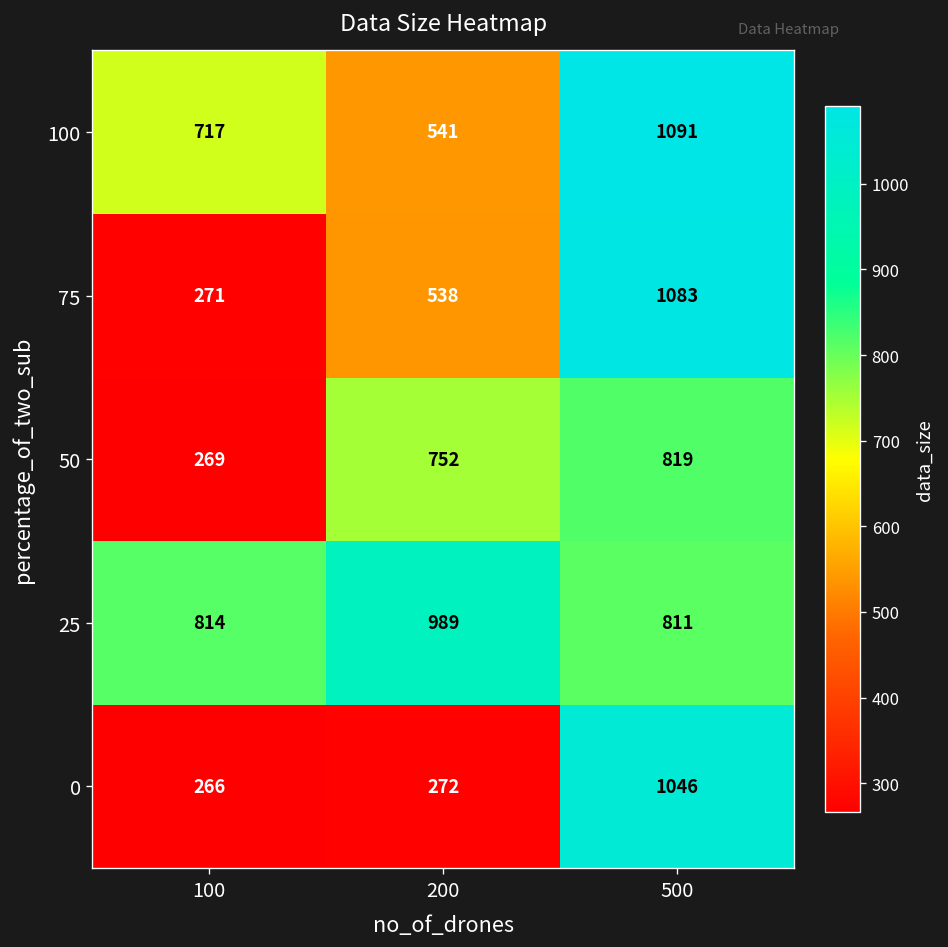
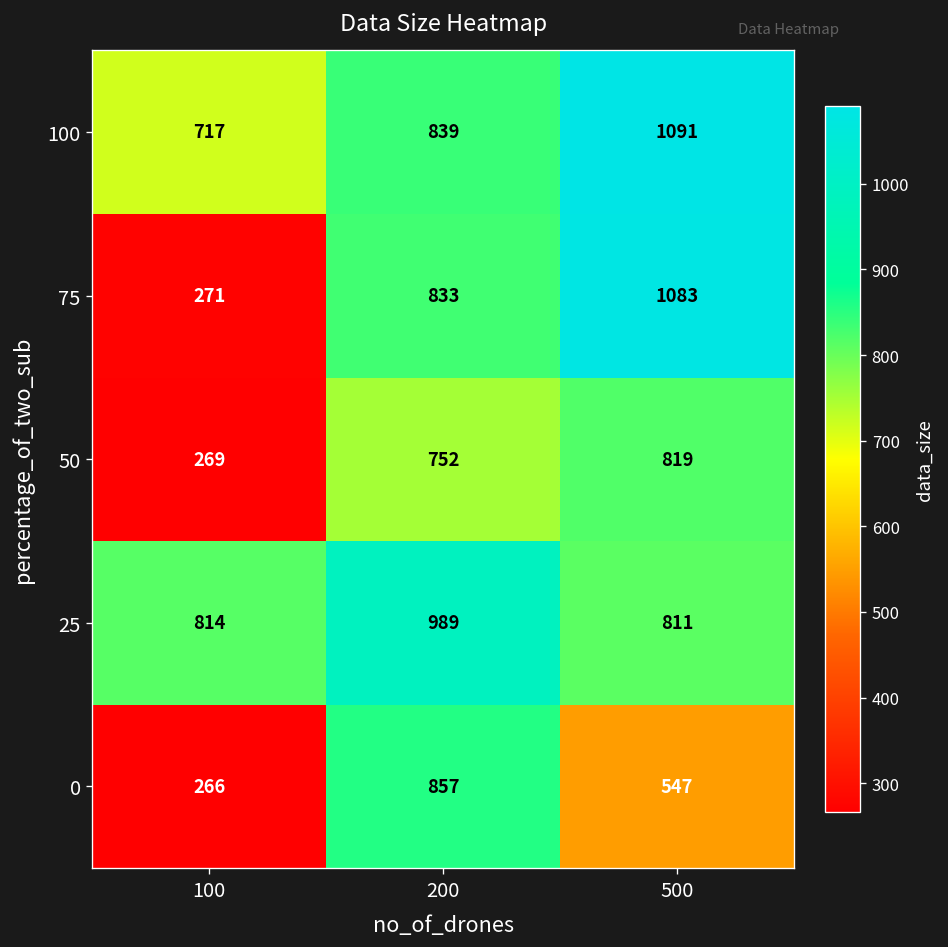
100, 200: 541 -> 839
75, 200: 538 -> 833
0, 200: 272 -> 857
0, 500: 1046 -> 547
